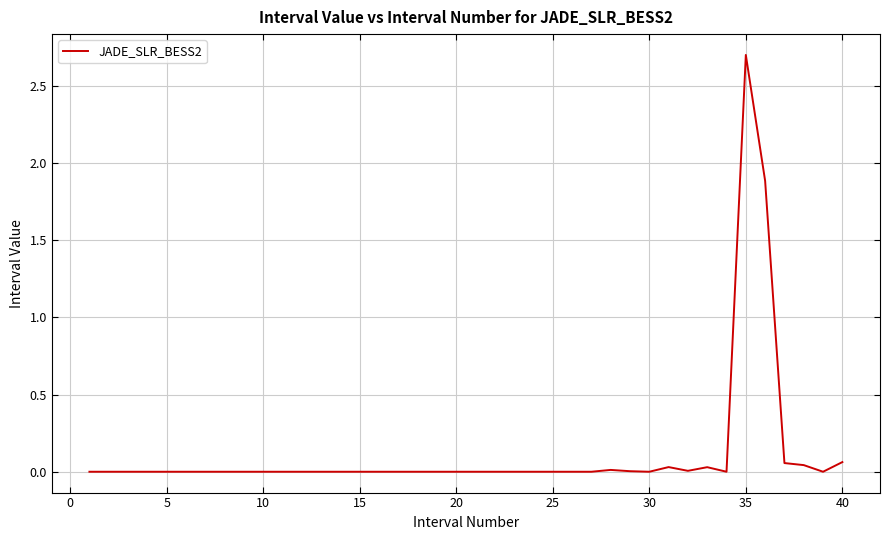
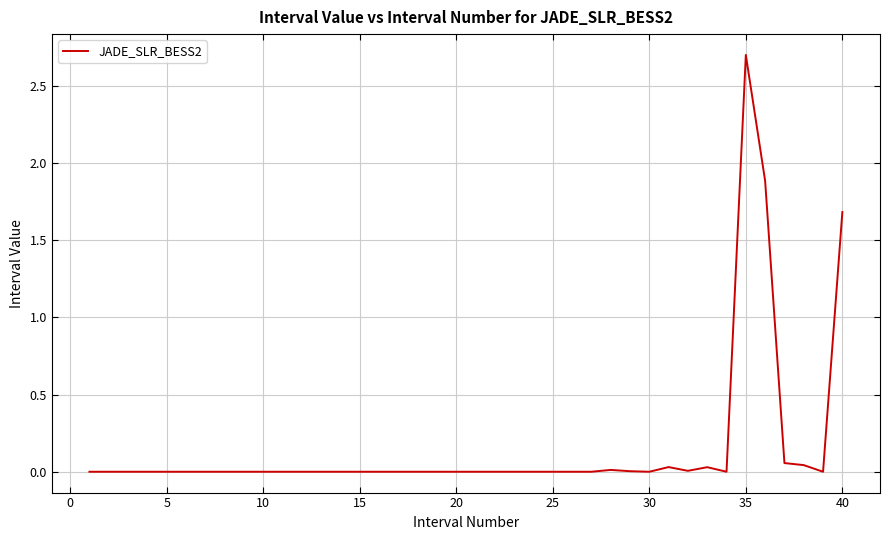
40: 0.06 -> 1.68
